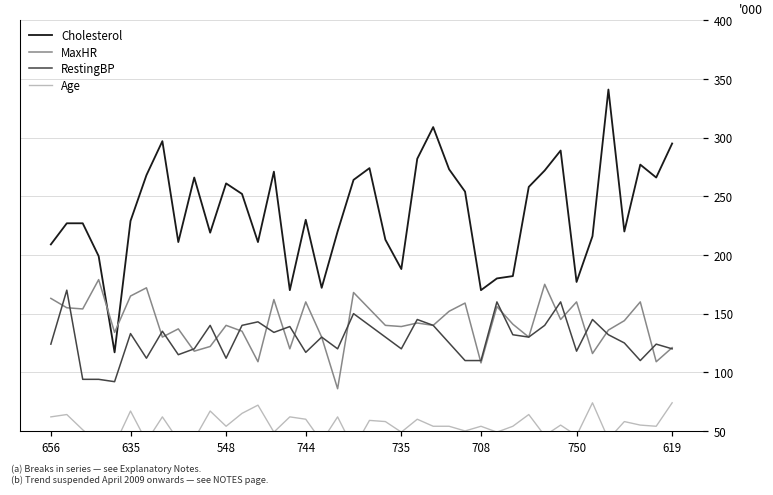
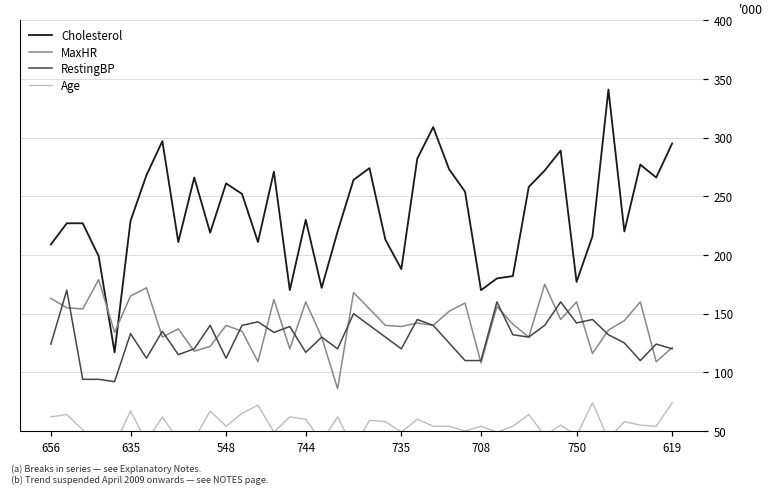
RestingBP, 750: 118 -> 142
